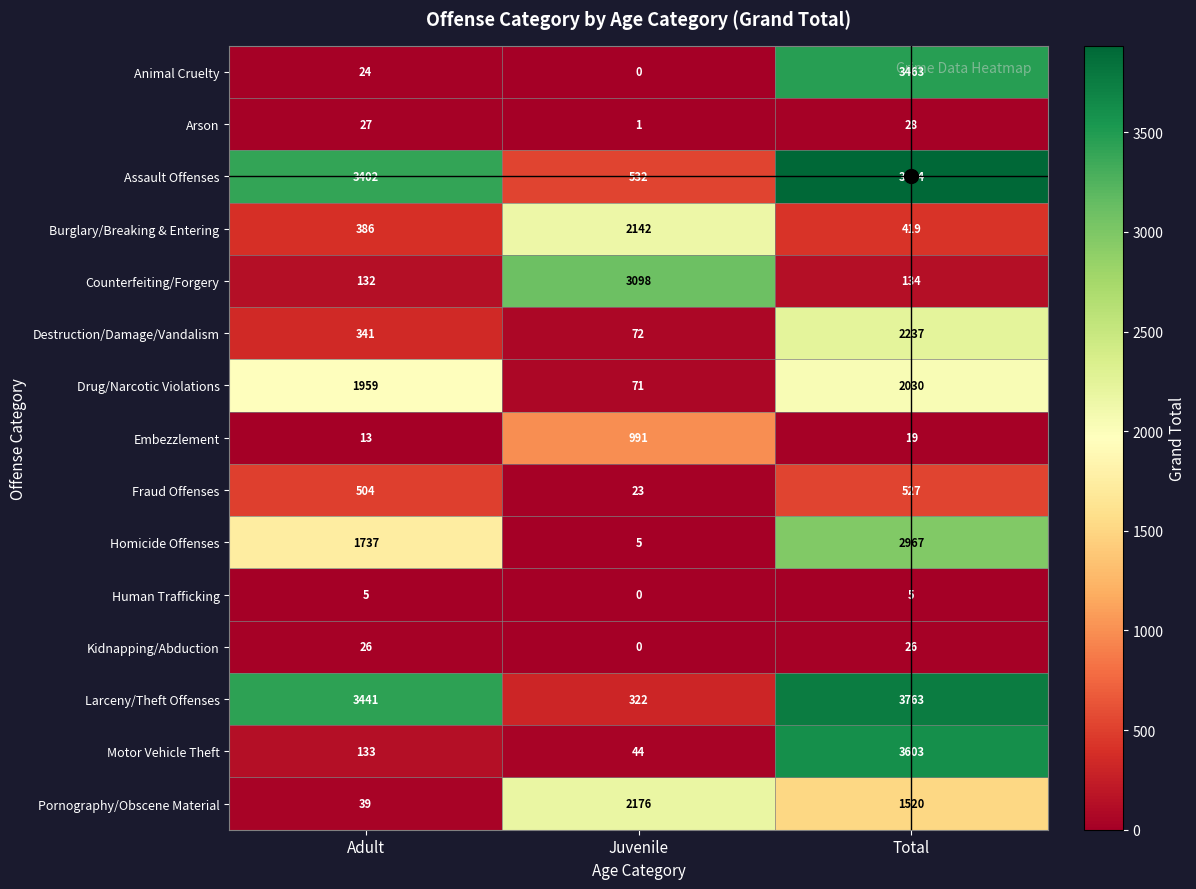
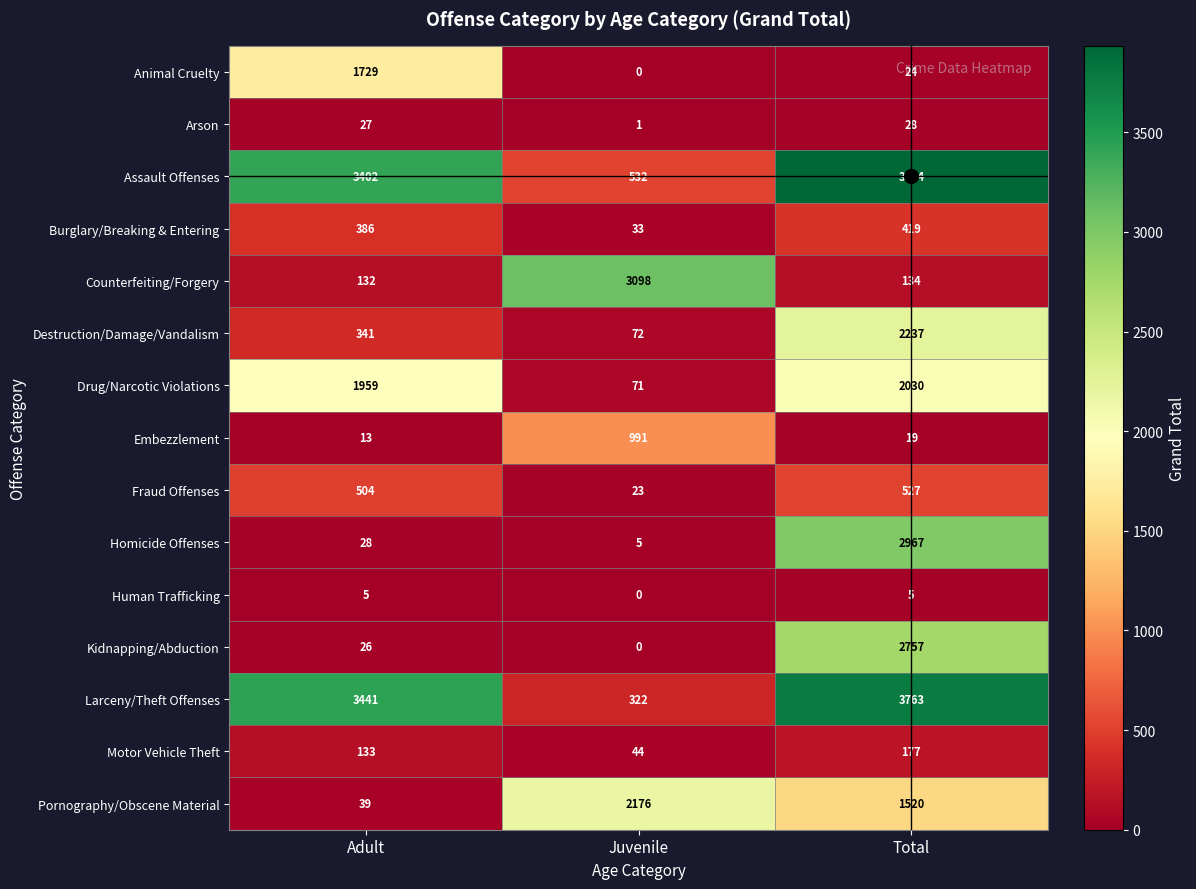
Animal Cruelty, Adult: 24 -> 1729
Animal Cruelty, Total: 3463 -> 24
Burglary/Breaking & Entering, Juvenile: 2142 -> 33
Homicide Offenses, Adult: 1737 -> 28
Kidnapping/Abduction, Total: 26 -> 2757
Motor Vehicle Theft, Total: 3603 -> 177
